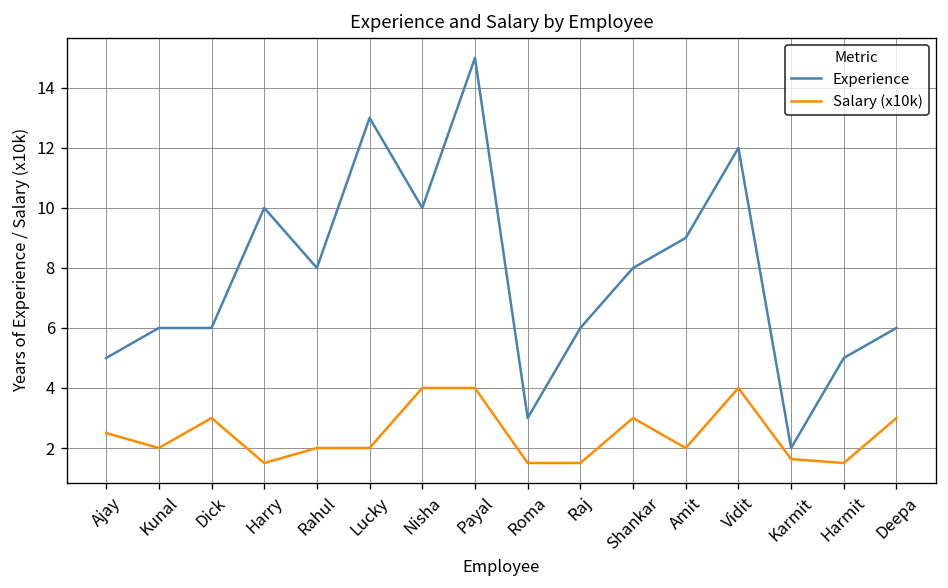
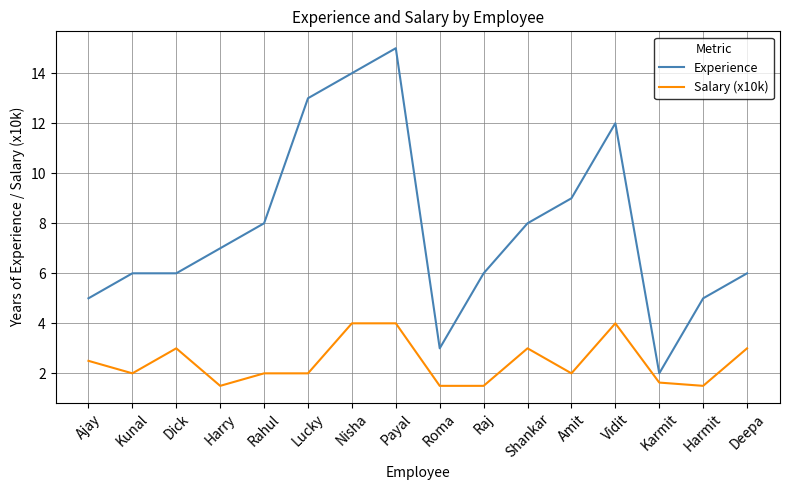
Experience, Harry: 10 -> 7
Experience, Nisha: 10 -> 14
